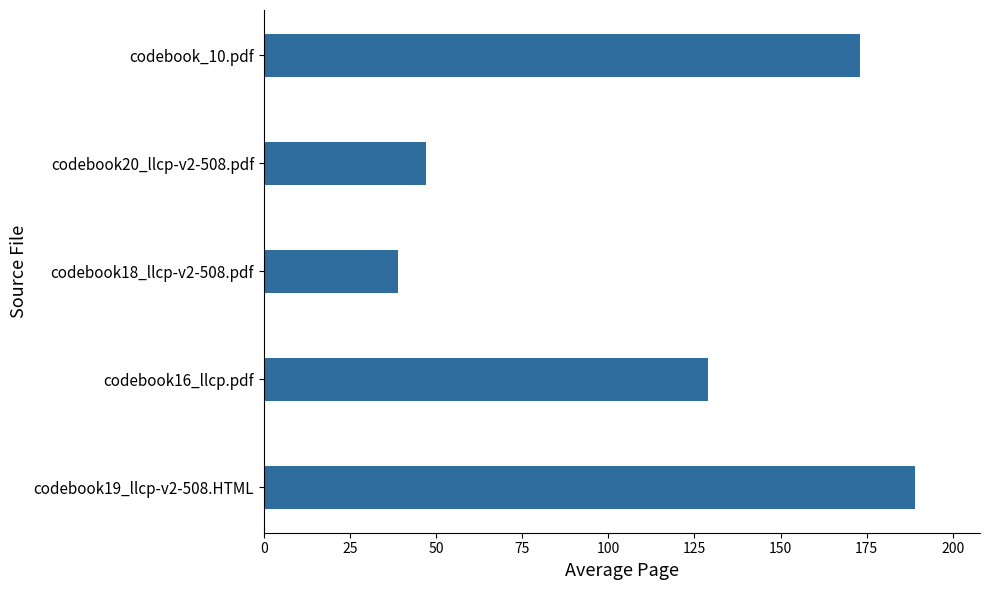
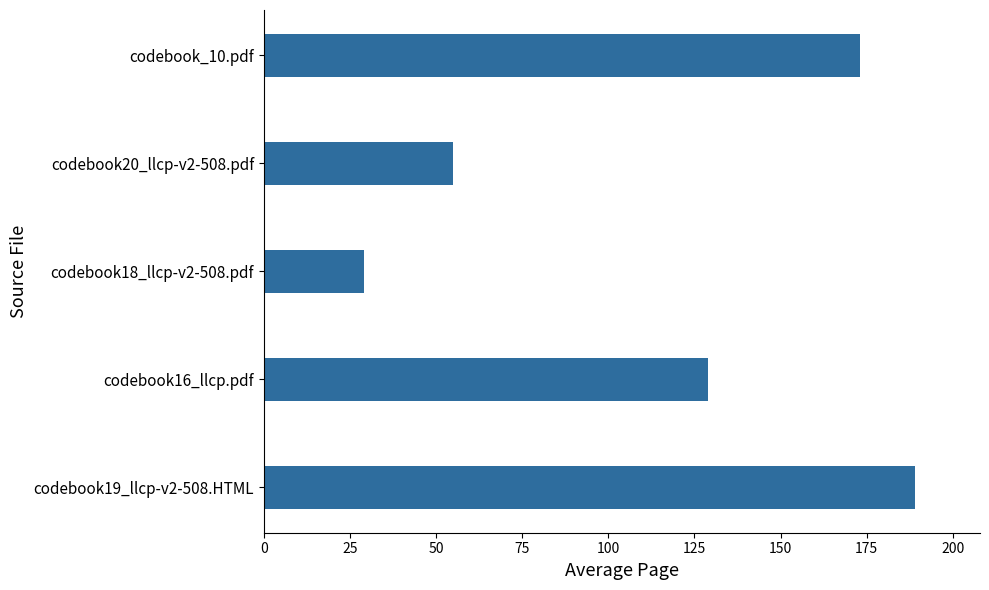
codebook20_llcp-v2-508.pdf: 47 -> 55
codebook18_llcp-v2-508.pdf: 39 -> 29
